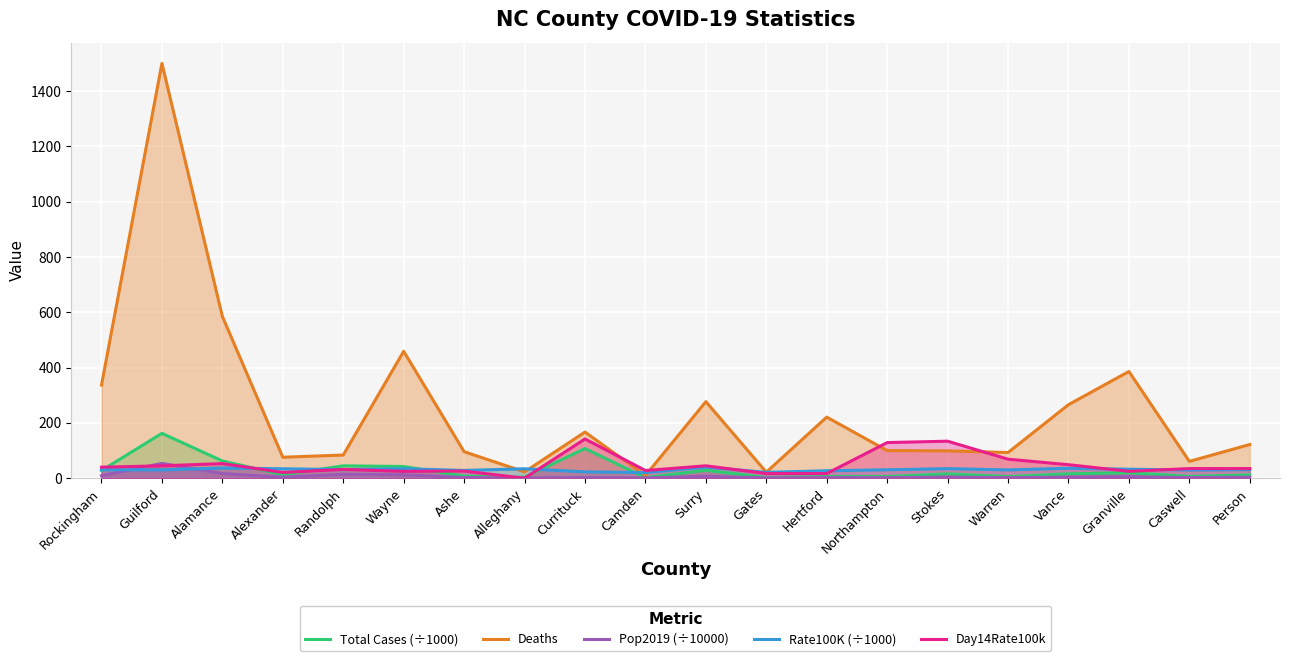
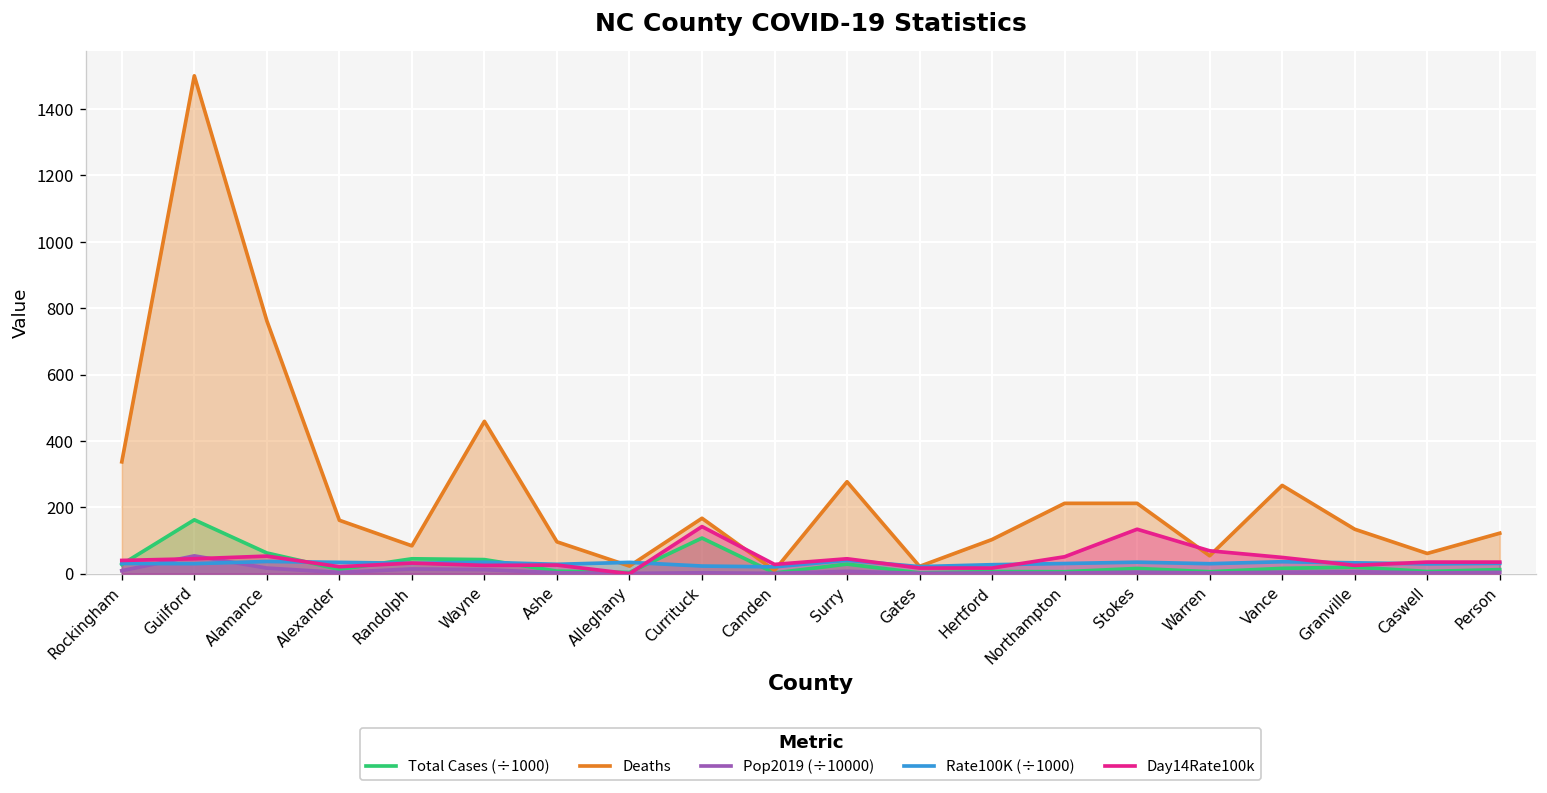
Deaths, Alamance: 590 -> 760
Deaths, Alexander: 80 -> 160
Deaths, Hertford: 220 -> 100
Deaths, Northampton: 100 -> 210
Day14Rate100k, Northampton: 130 -> 50
Deaths, Stokes: 100 -> 210
Deaths, Warren: 90 -> 50
Deaths, Granville: 390 -> 130
